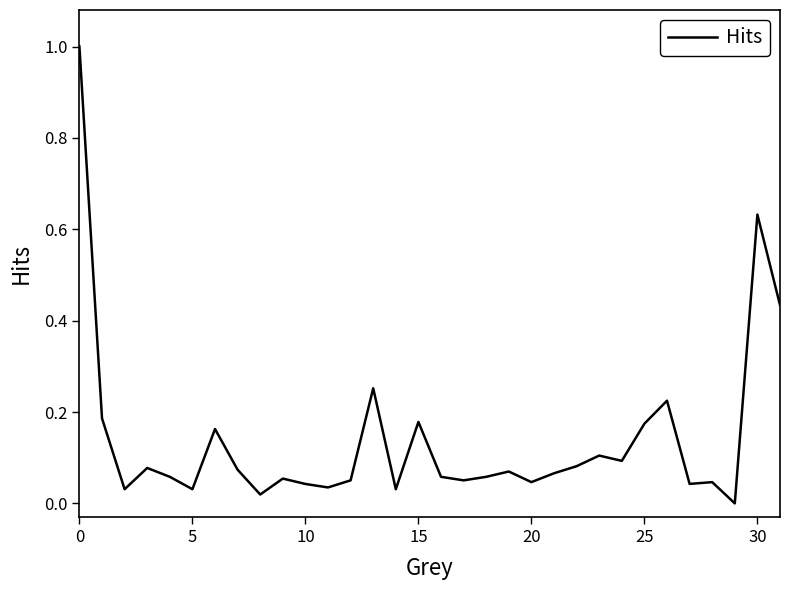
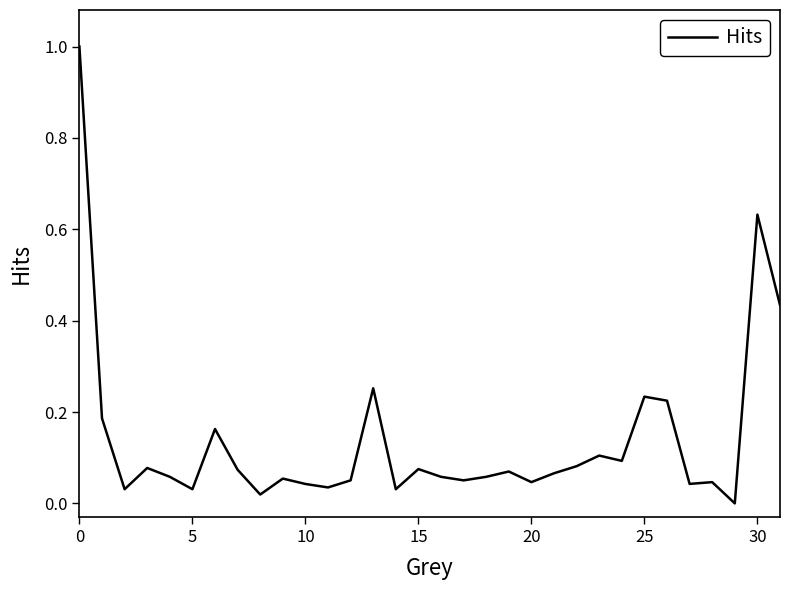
15: 0.18 -> 0.08
25: 0.17 -> 0.23
